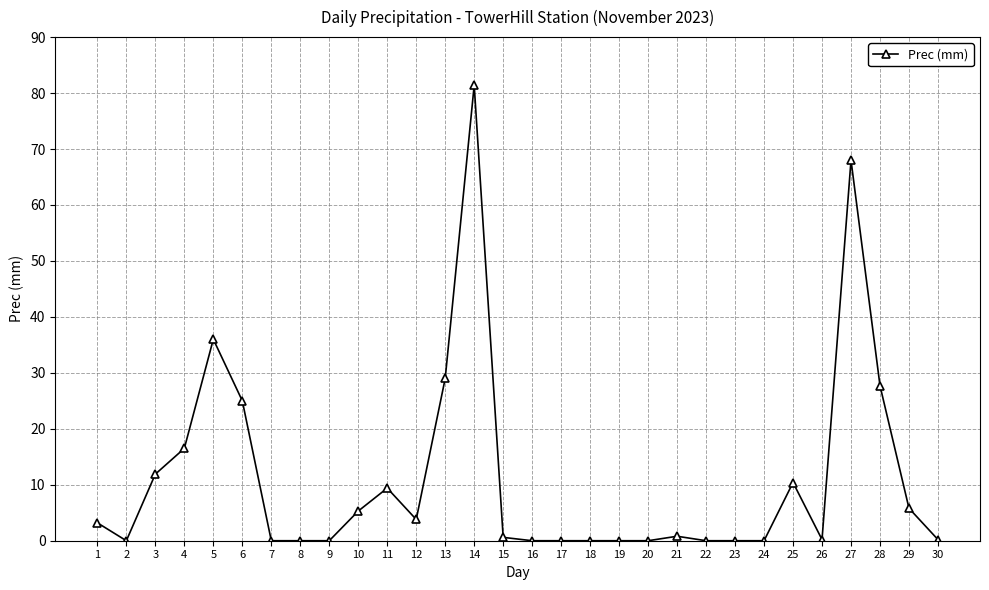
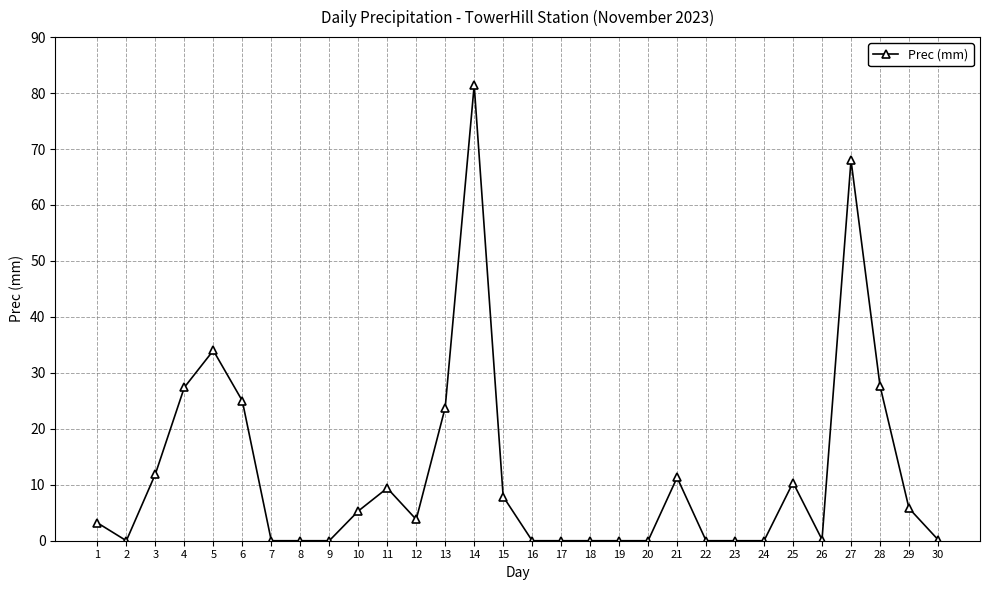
4: 17 -> 27
5: 36 -> 34
13: 29 -> 24
15: 1 -> 8
21: 1 -> 11
